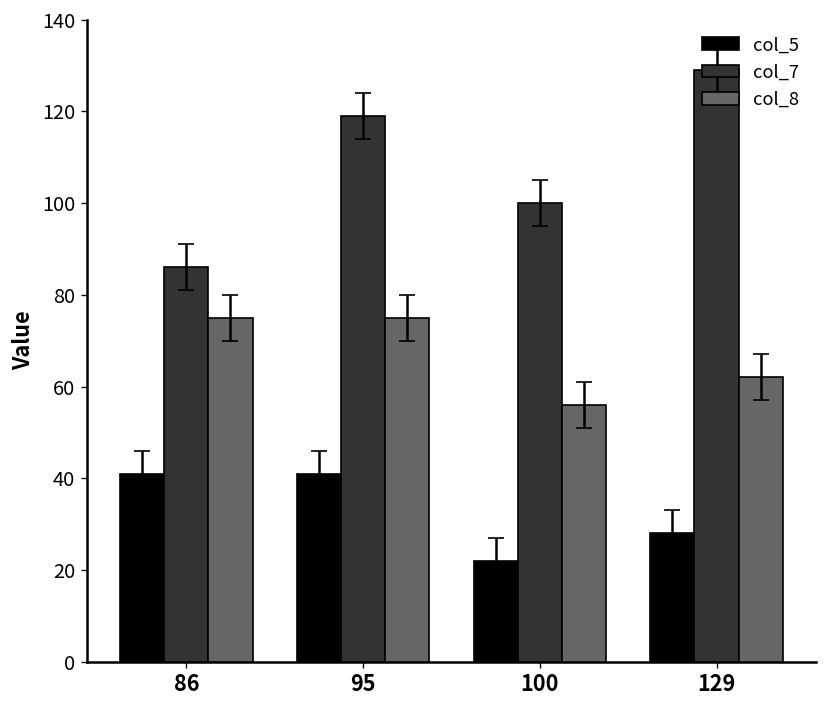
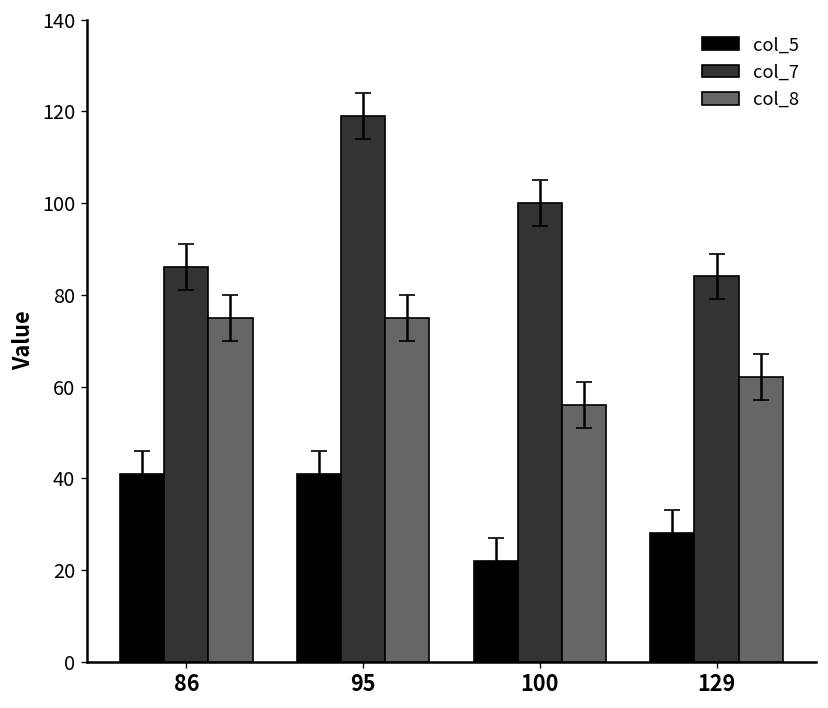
col_7, 129: 129 -> 84
